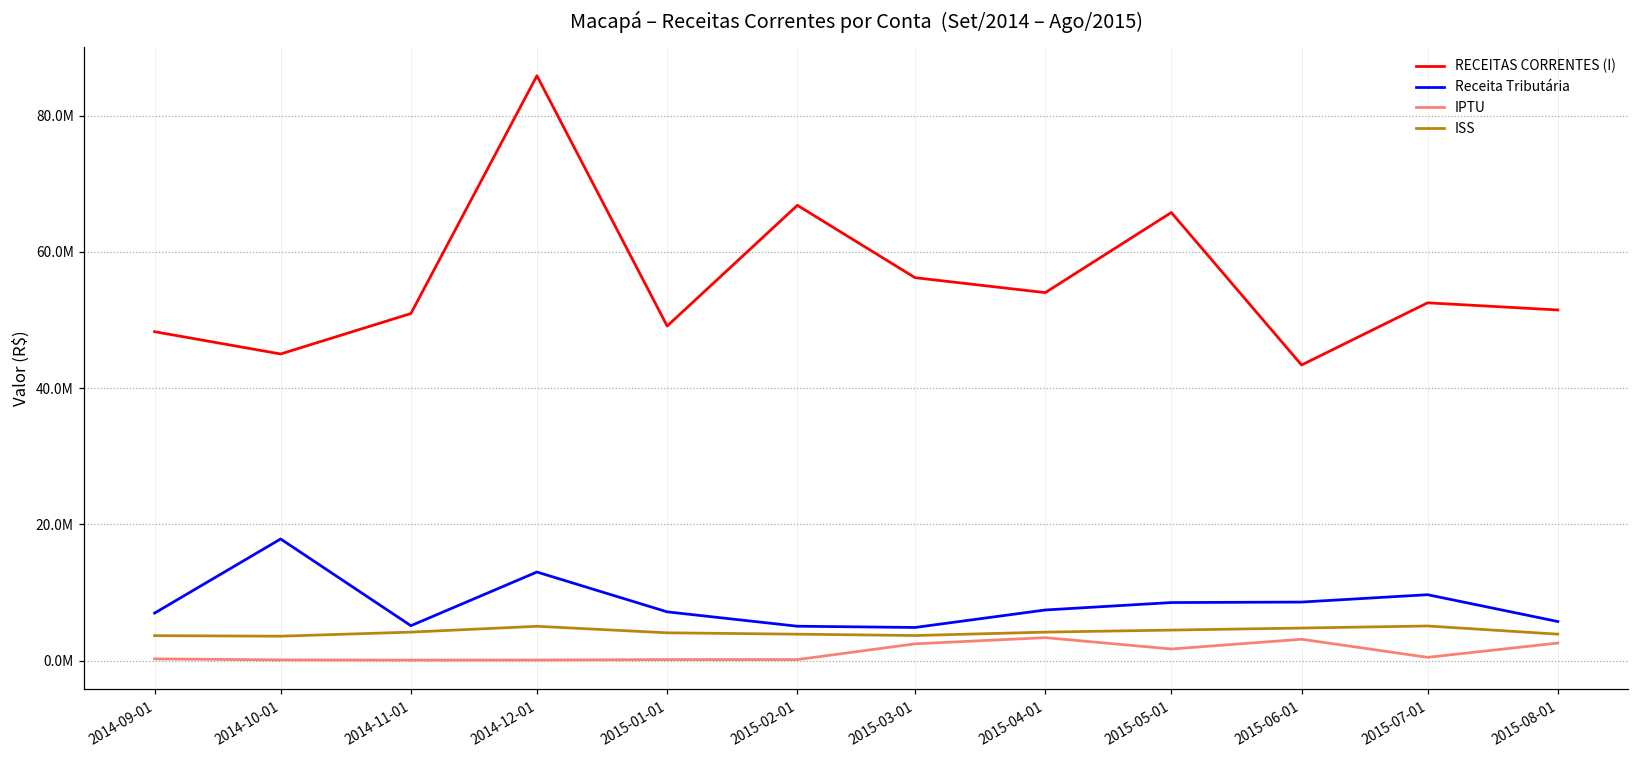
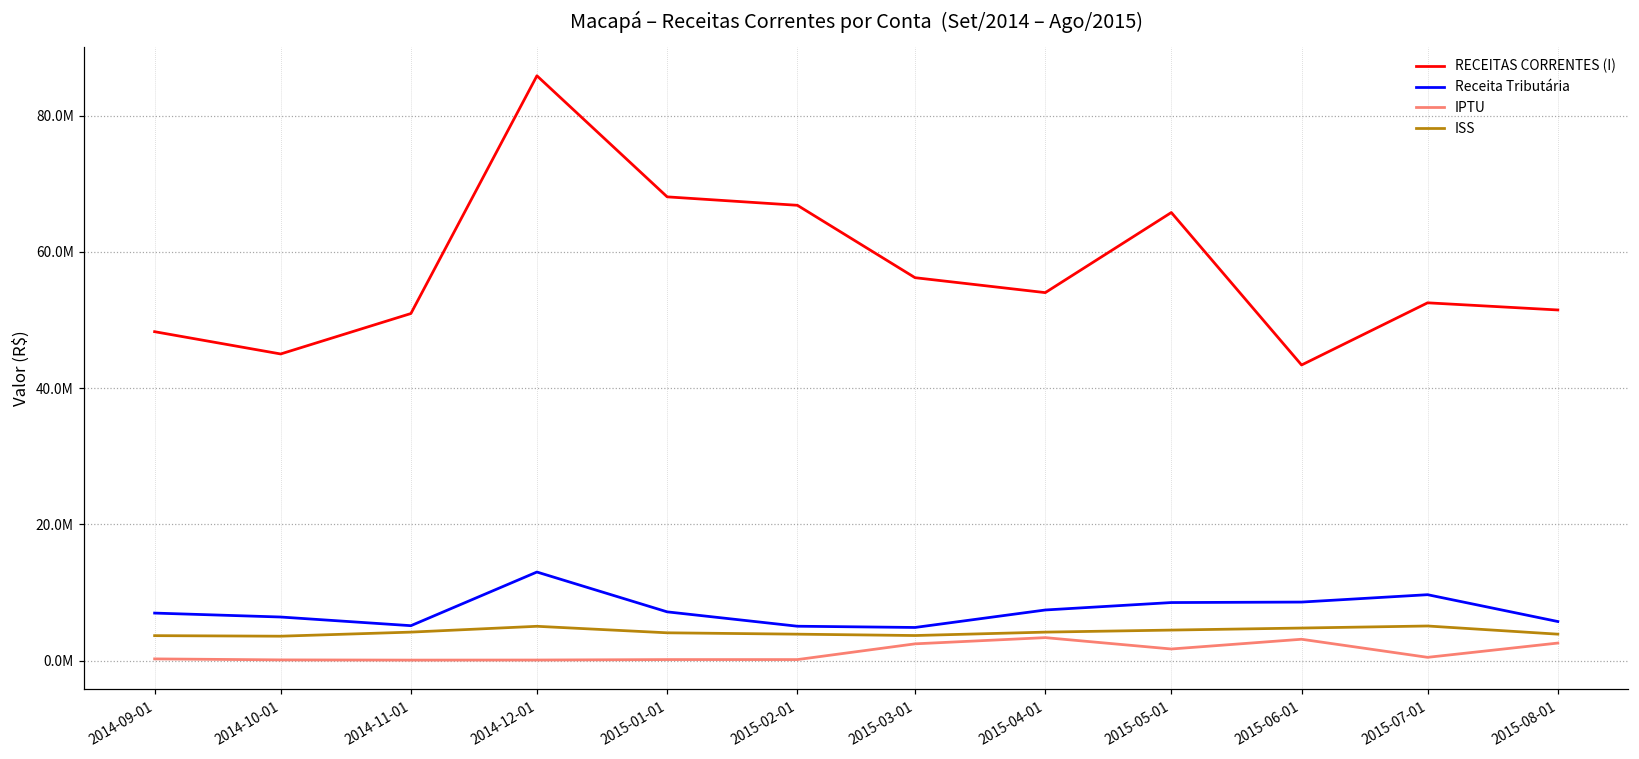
Receita Tributária, 2014-10-01: 18000000 -> 6000000
RECEITAS CORRENTES (I), 2015-01-01: 49000000 -> 68000000
